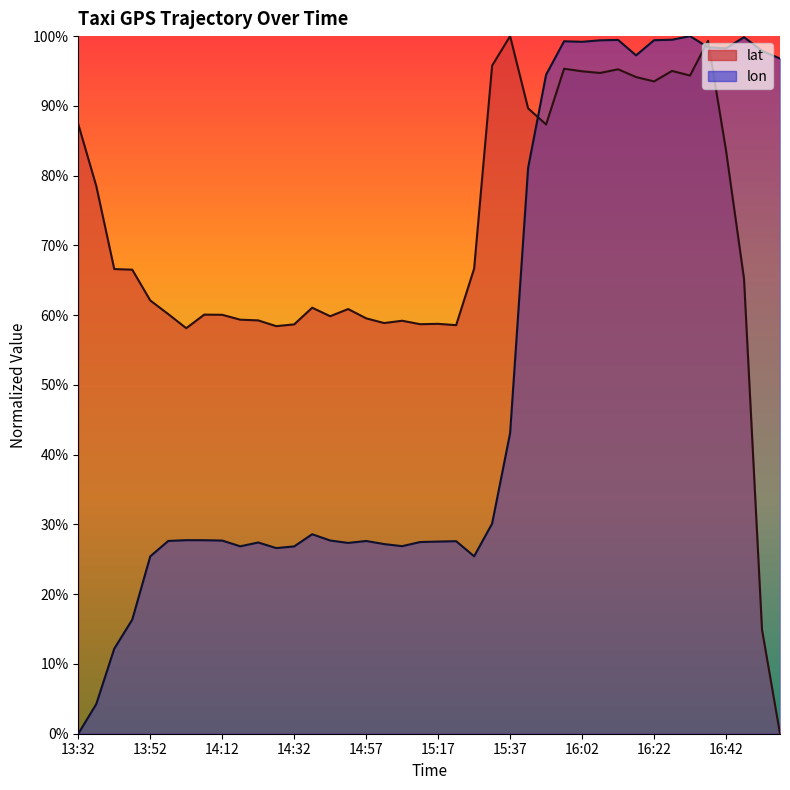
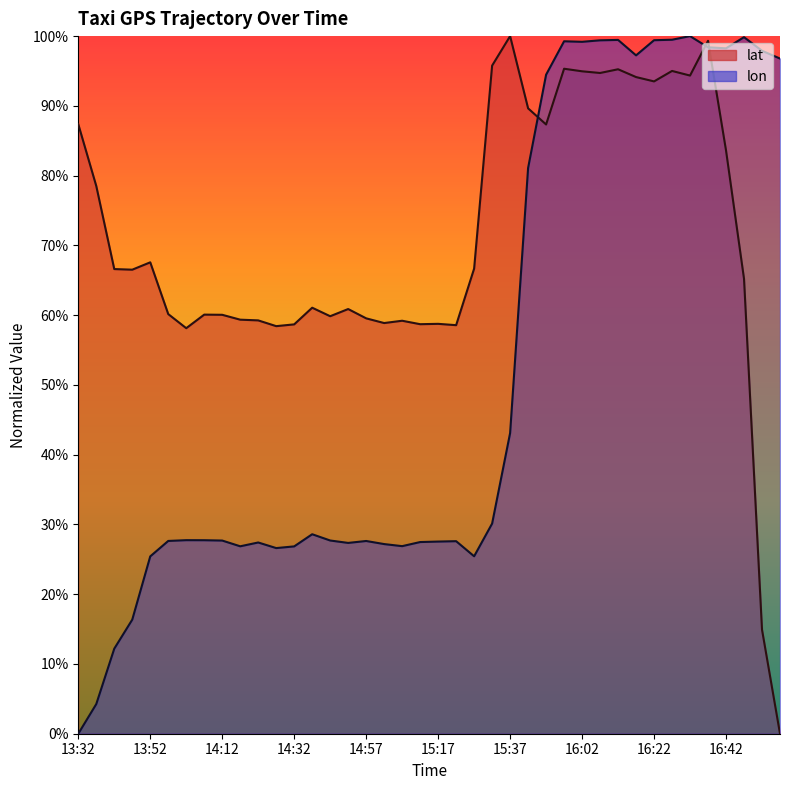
lat, 13:52: 62% -> 68%
